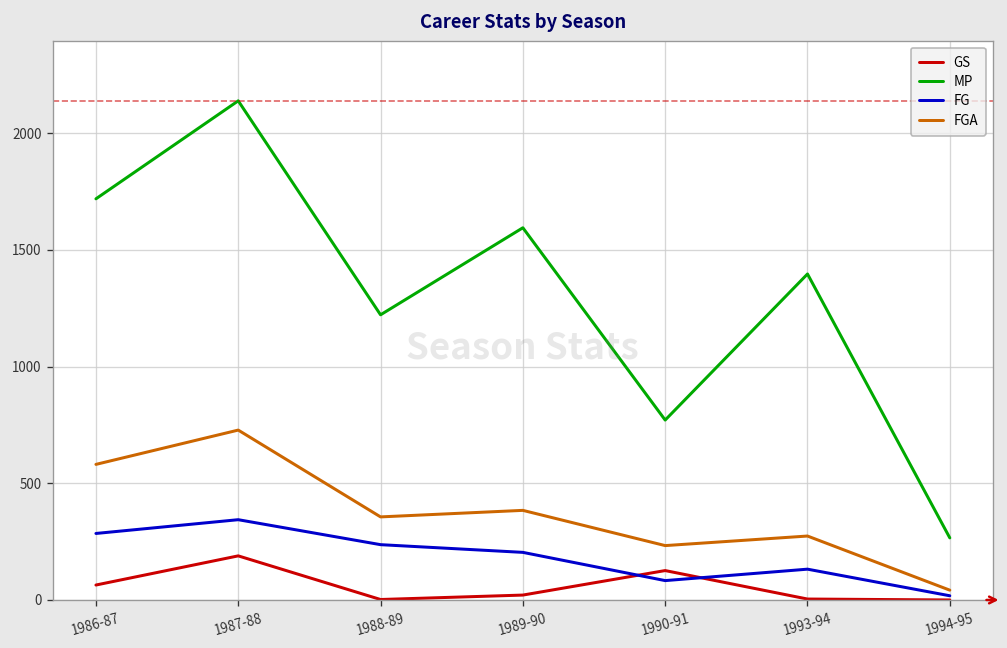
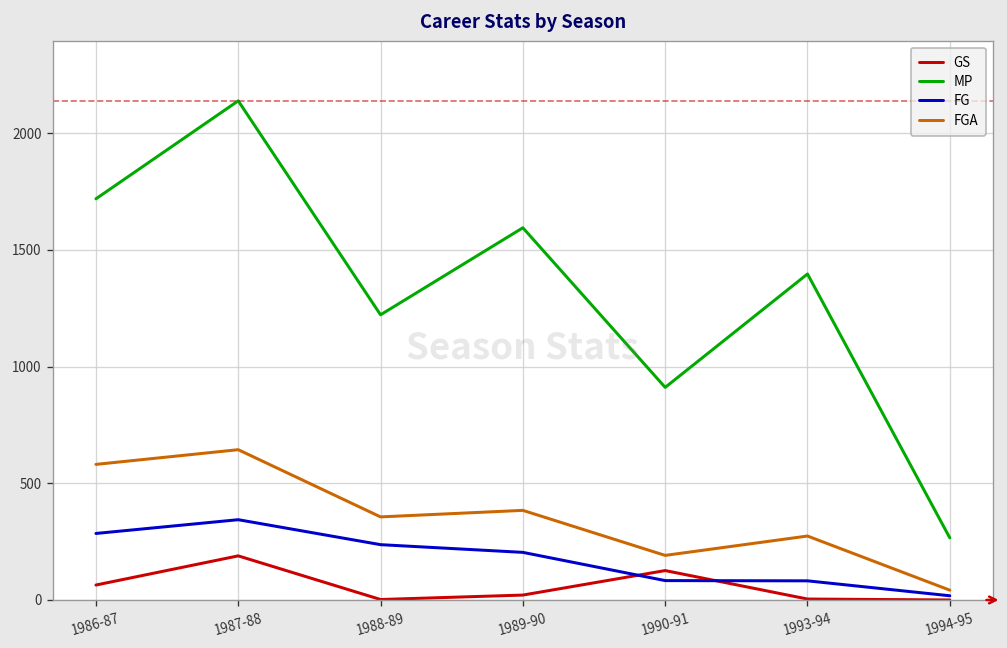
FGA, 1987-88: 730 -> 640
MP, 1990-91: 770 -> 910
FGA, 1990-91: 230 -> 190
FG, 1993-94: 130 -> 80
